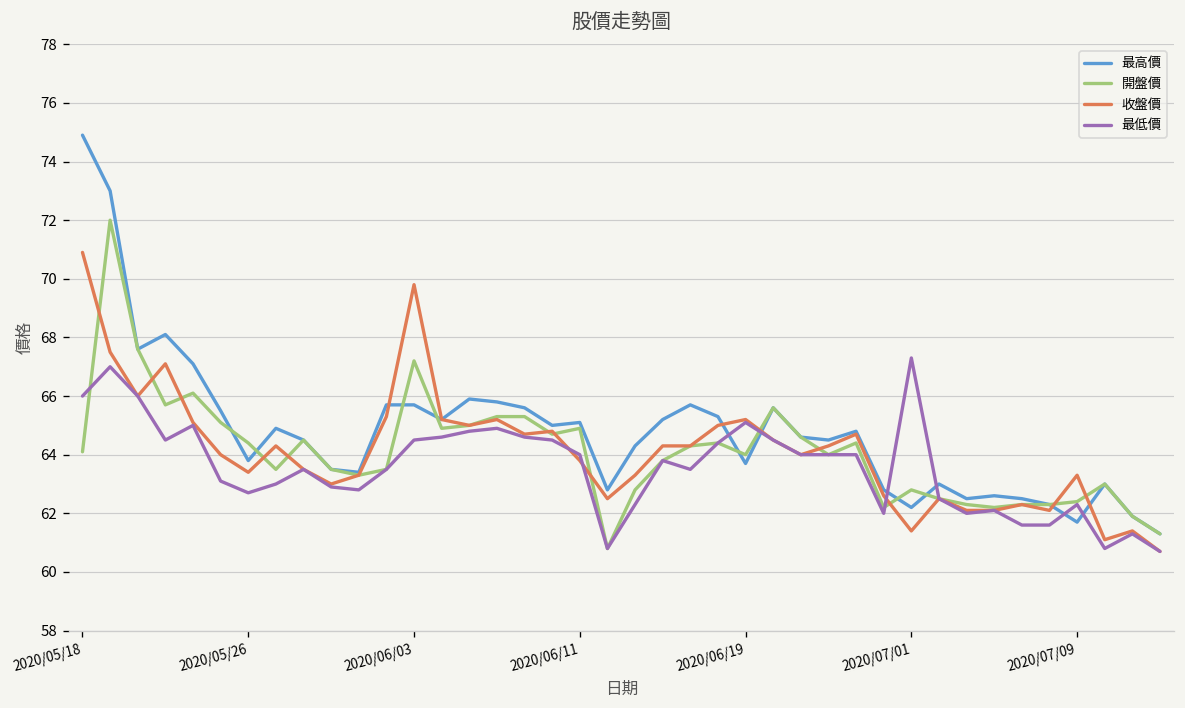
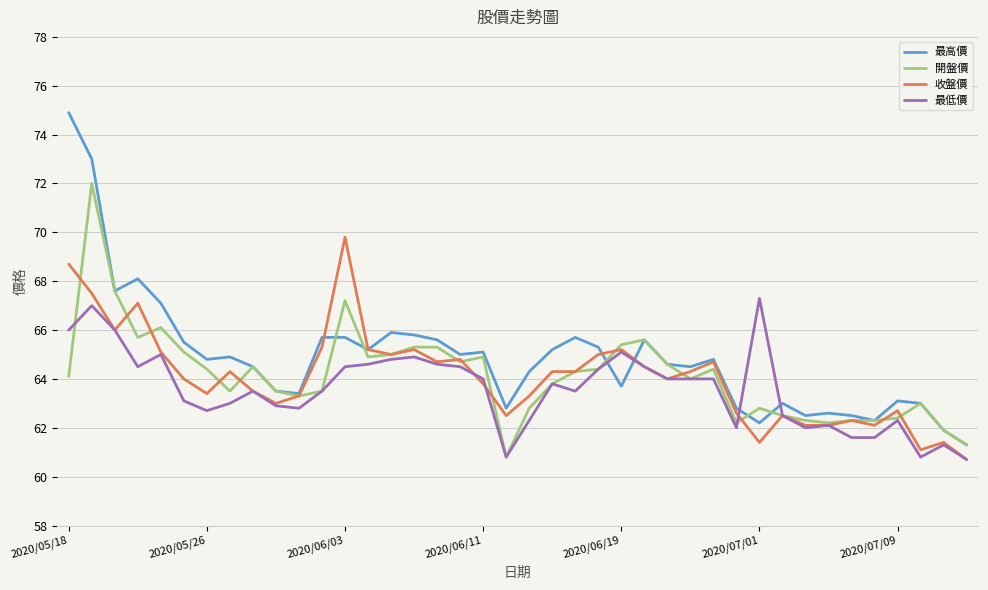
收盤價, 2020/05/18: 70.9 -> 68.7
最高價, 2020/05/26: 63.8 -> 64.8
開盤價, 2020/06/19: 64.0 -> 65.4
最高價, 2020/07/09: 61.7 -> 63.1
收盤價, 2020/07/09: 63.3 -> 62.7
